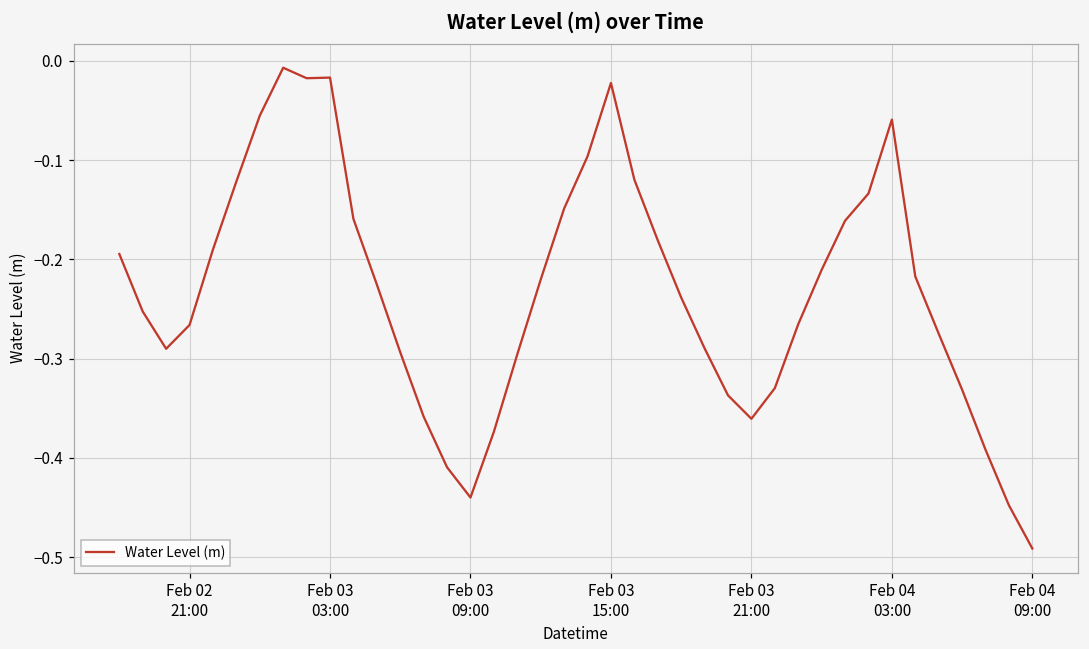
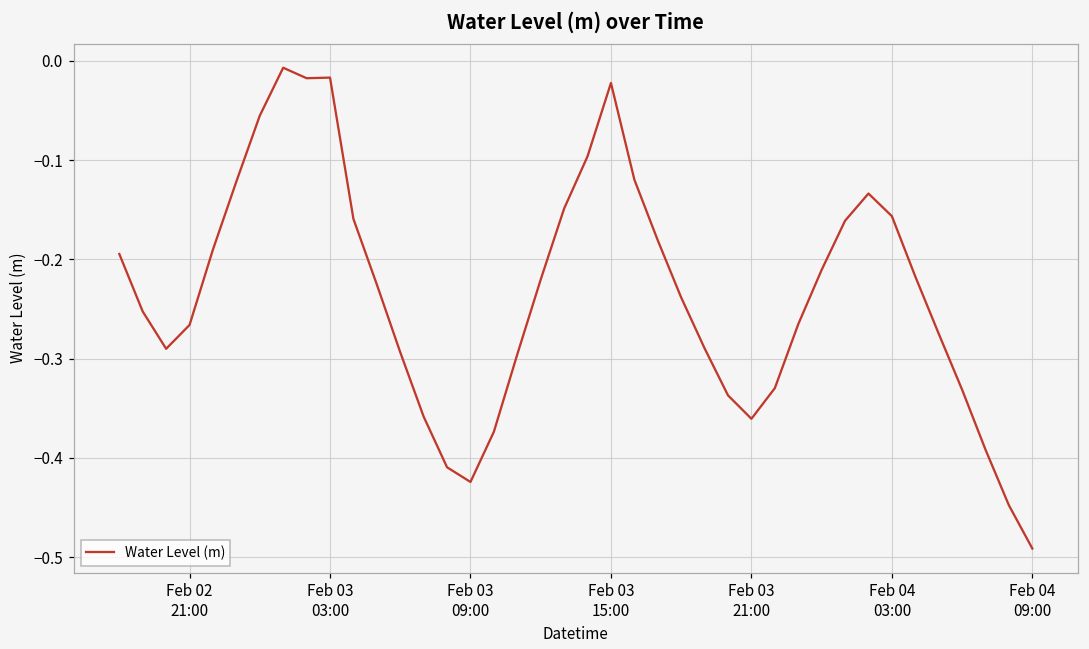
Feb 03 09:00: -0.44 -> -0.42
Feb 04 03:00: -0.06 -> -0.16
